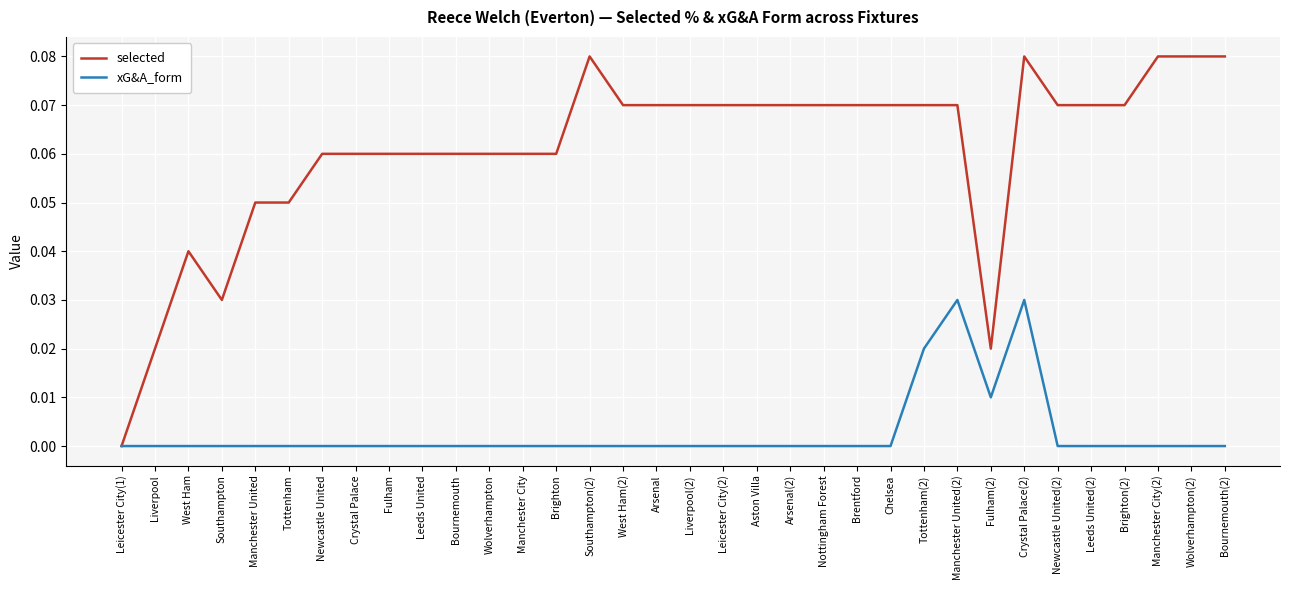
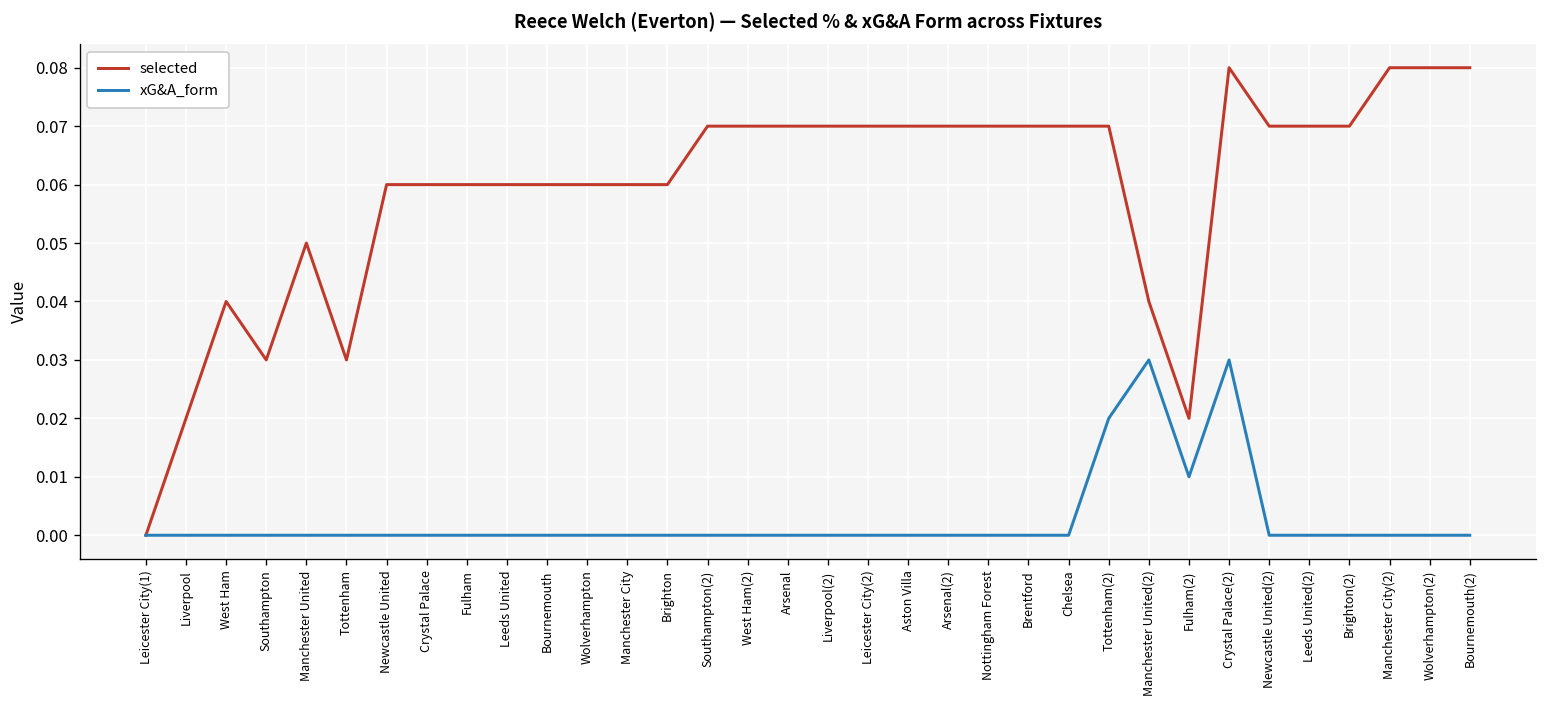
selected, Tottenham: 0.05 -> 0.03
selected, Southampton(2): 0.08 -> 0.07
selected, Manchester United(2): 0.07 -> 0.04
